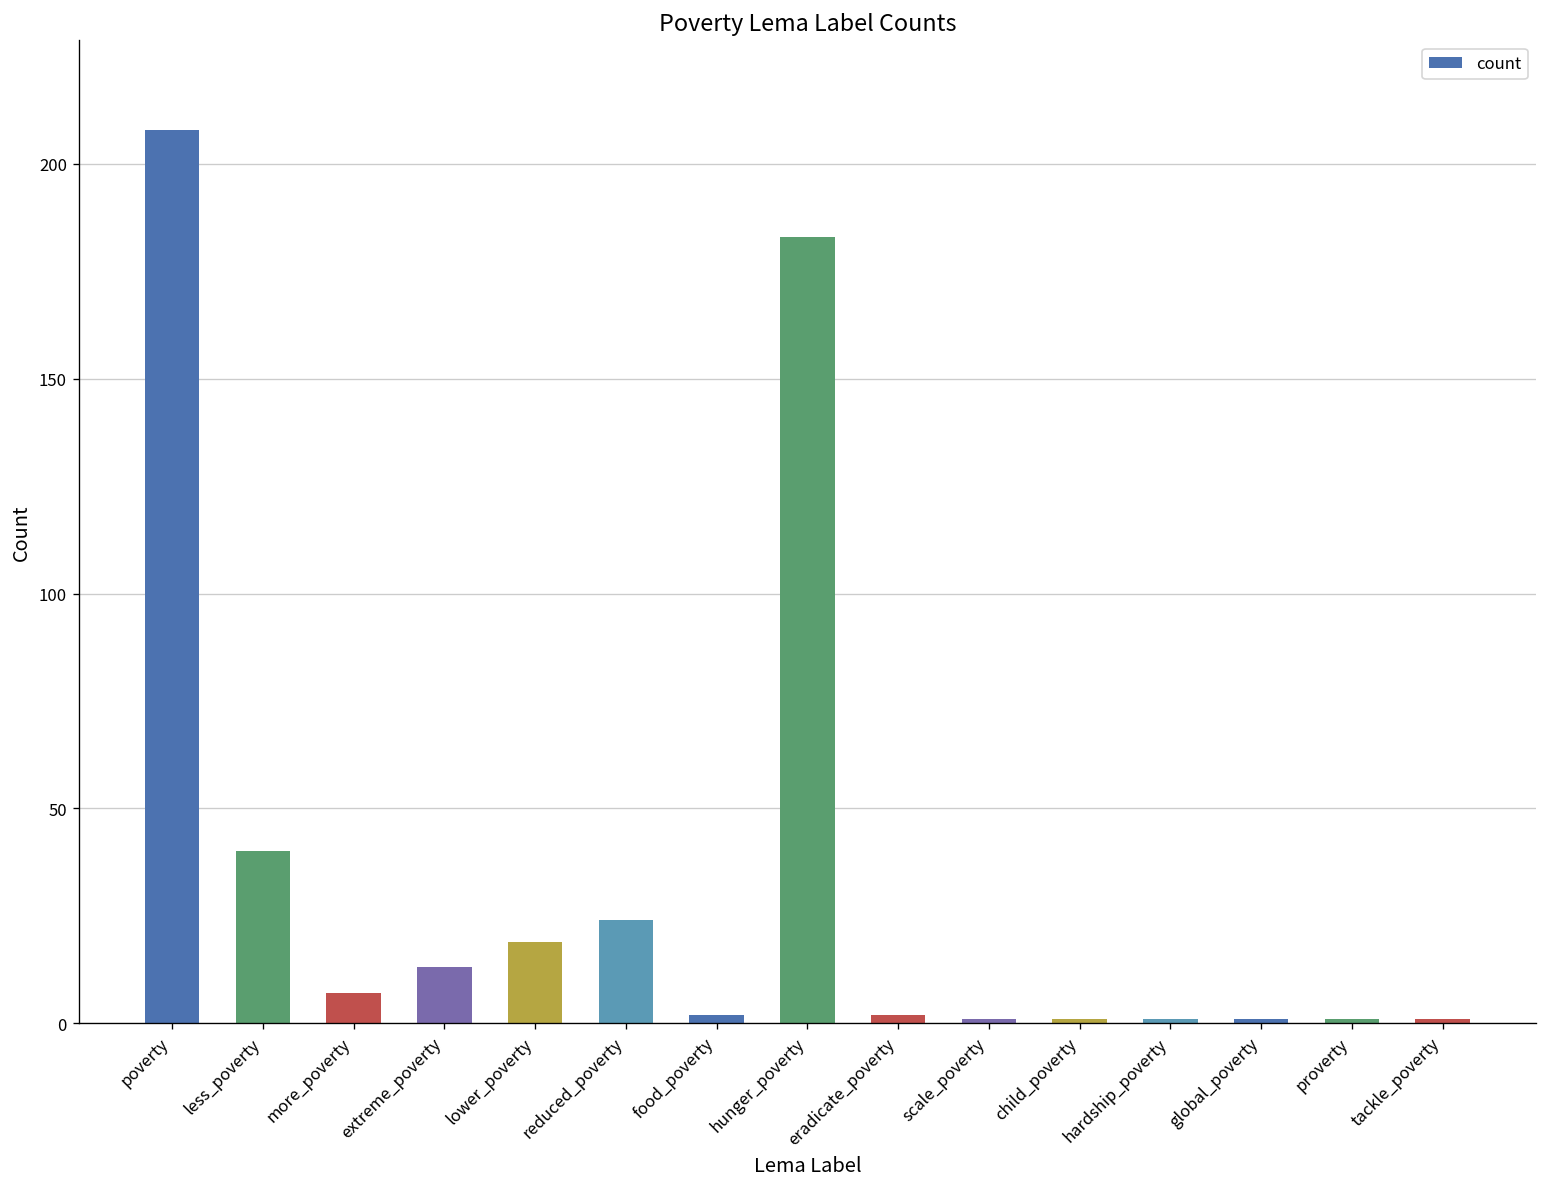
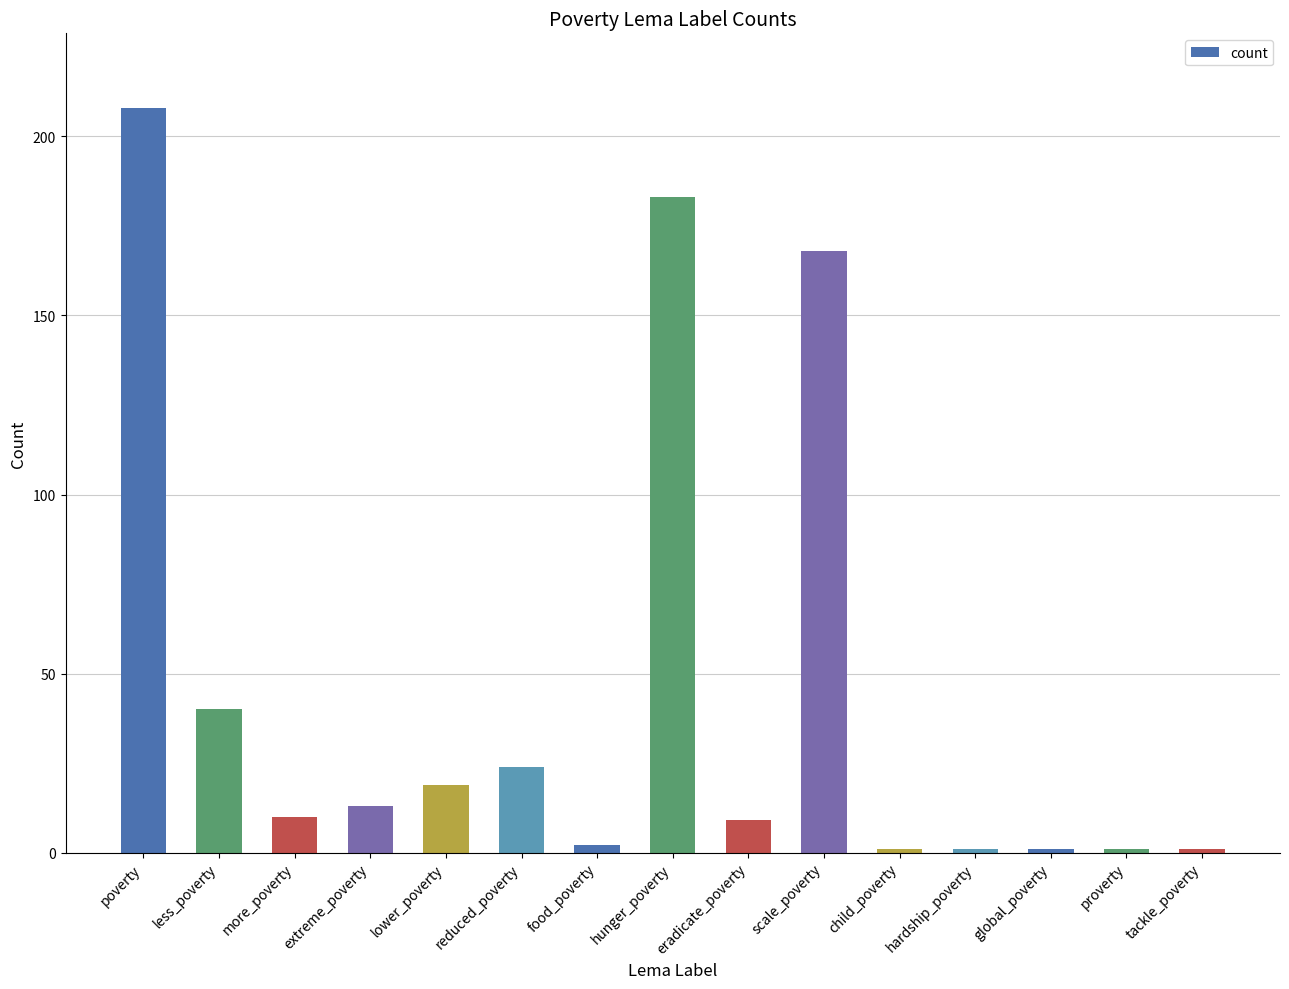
more_poverty: 7 -> 10
eradicate_poverty: 2 -> 9
scale_poverty: 1 -> 168
